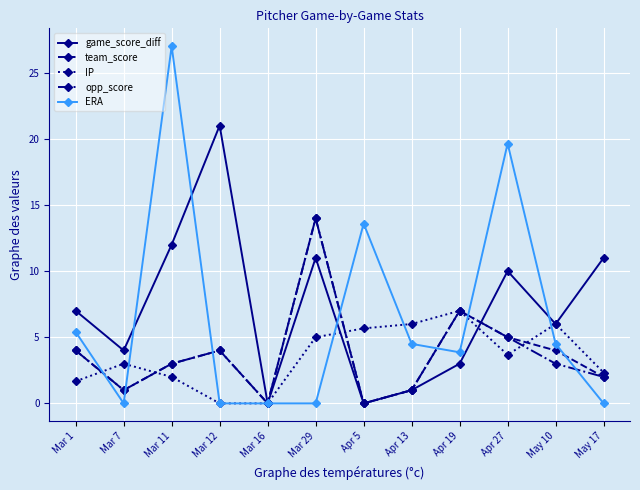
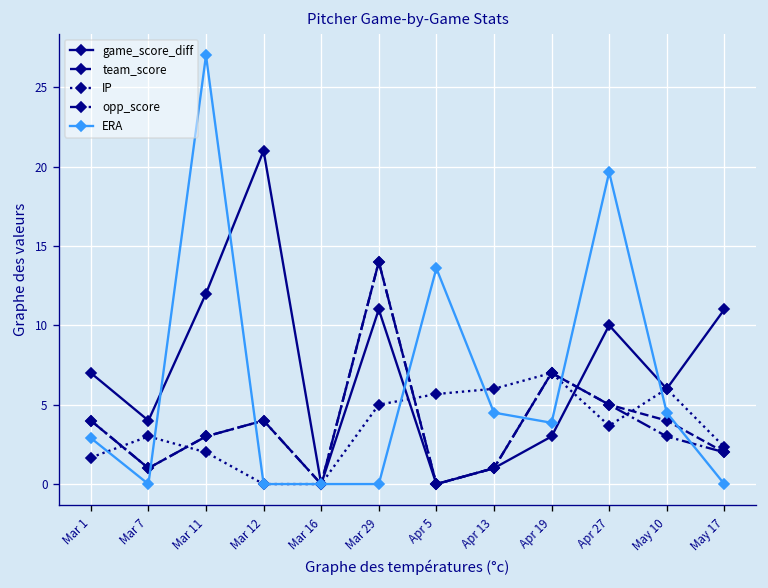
ERA, Mar 1: 5.4 -> 2.9
